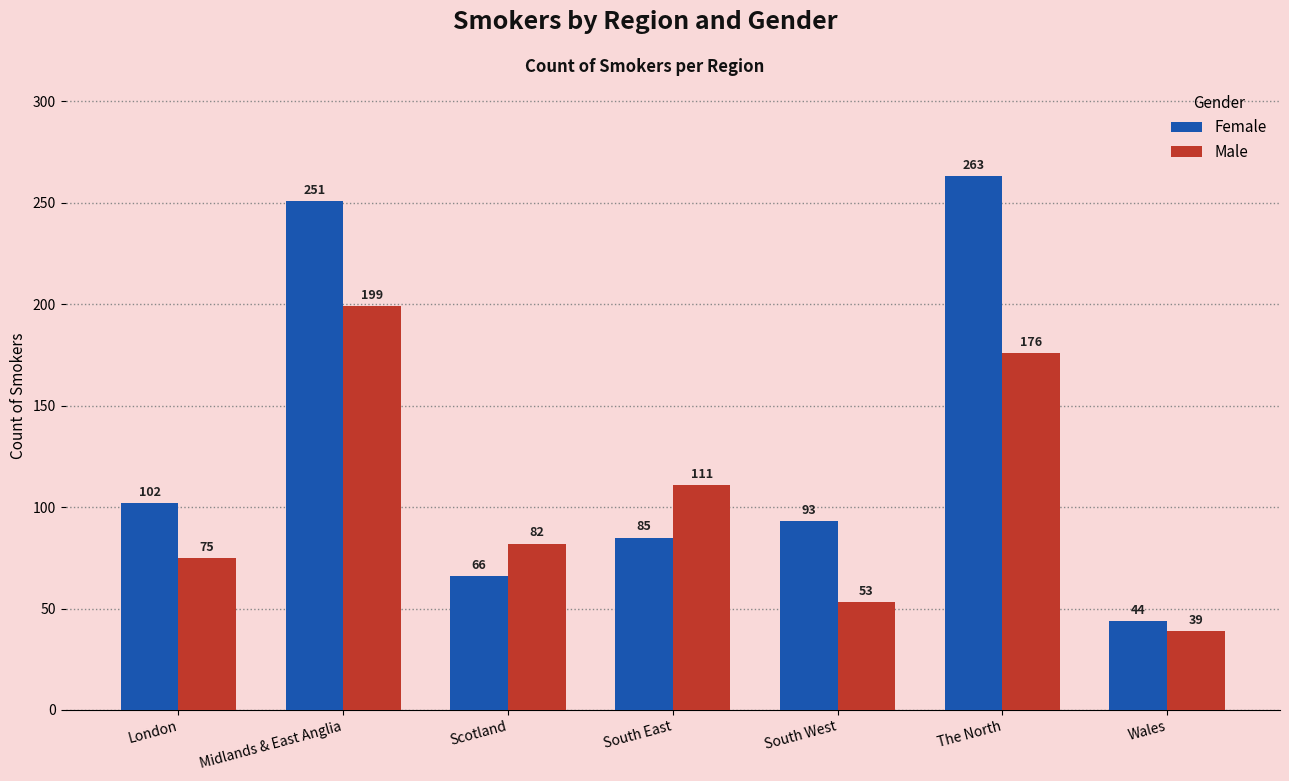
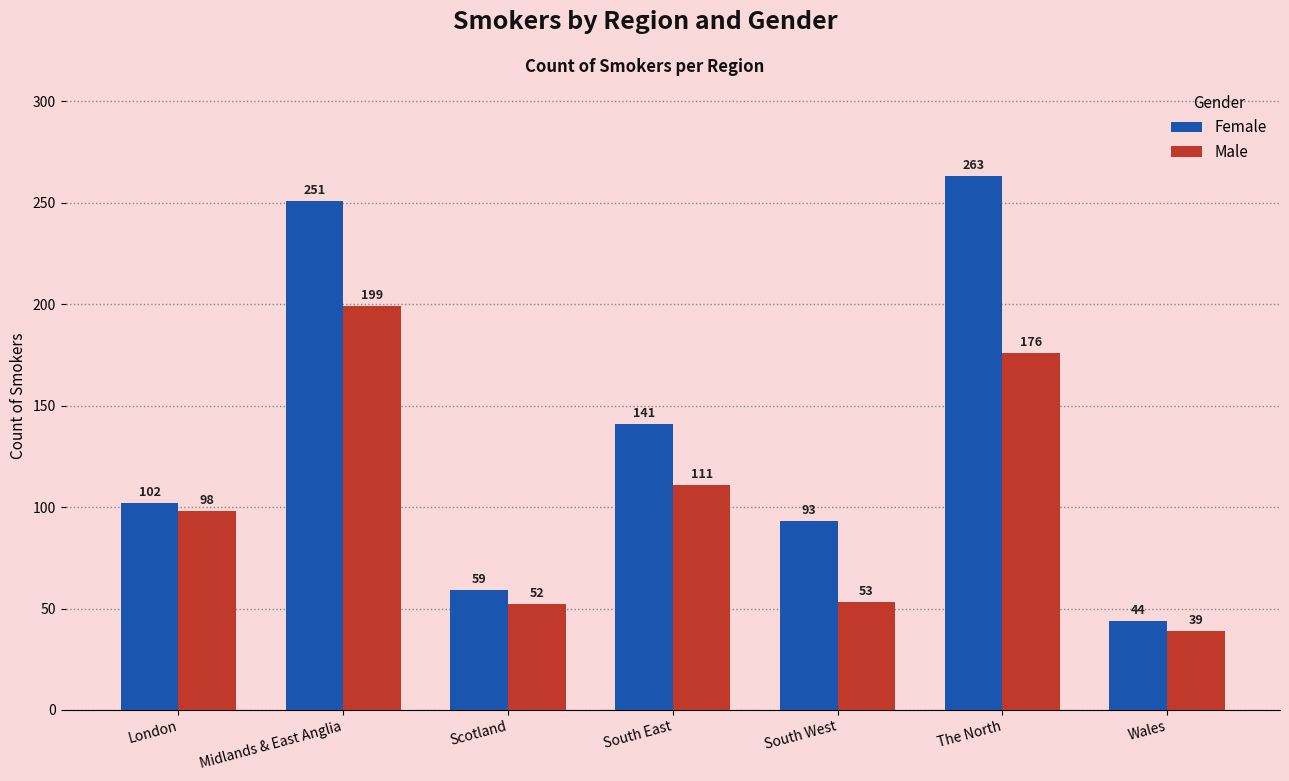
Male, London: 75 -> 98
Female, Scotland: 66 -> 59
Male, Scotland: 82 -> 52
Female, South East: 85 -> 141
